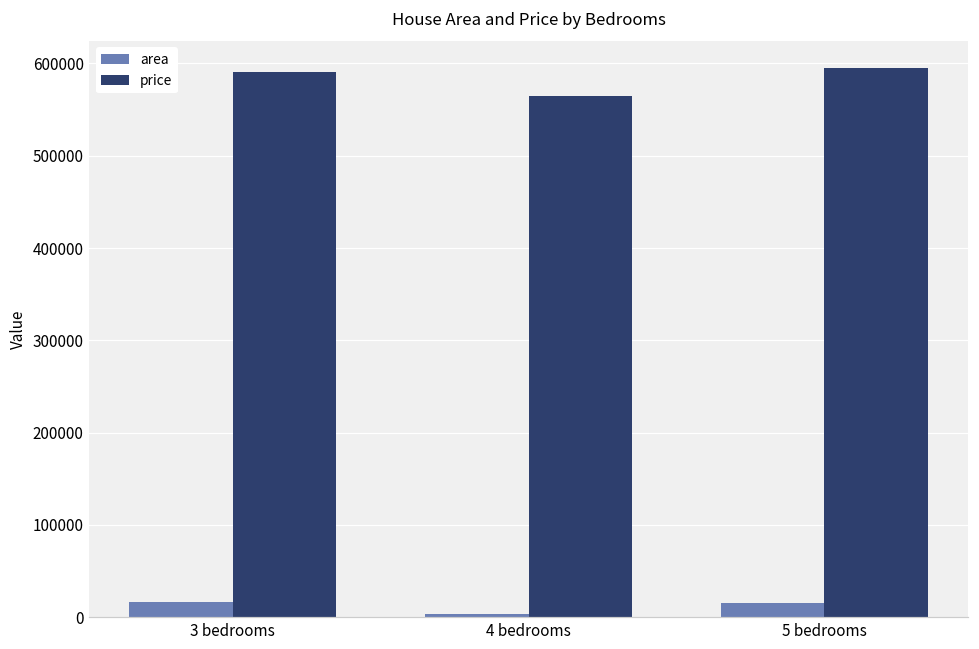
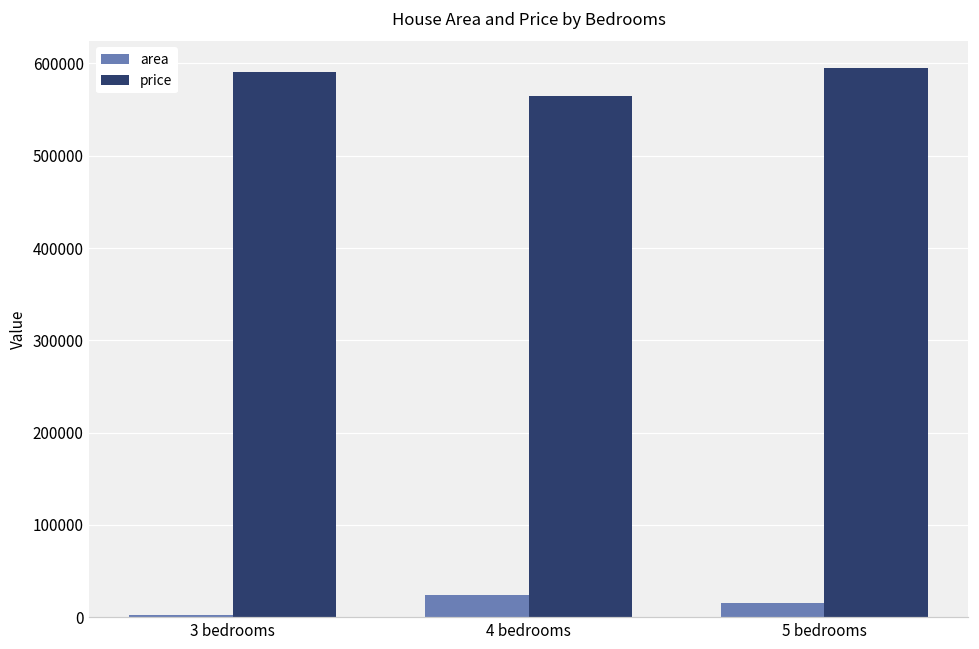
area, 3 bedrooms: 20000 -> 0
area, 4 bedrooms: 0 -> 20000
